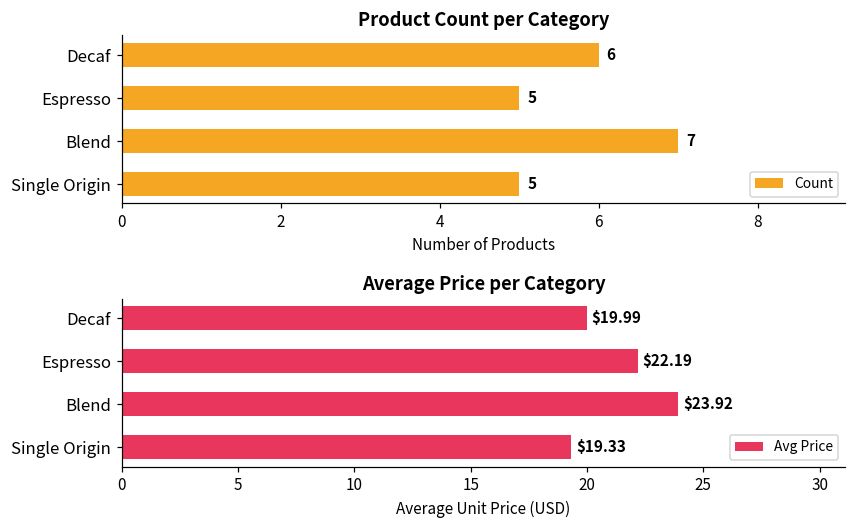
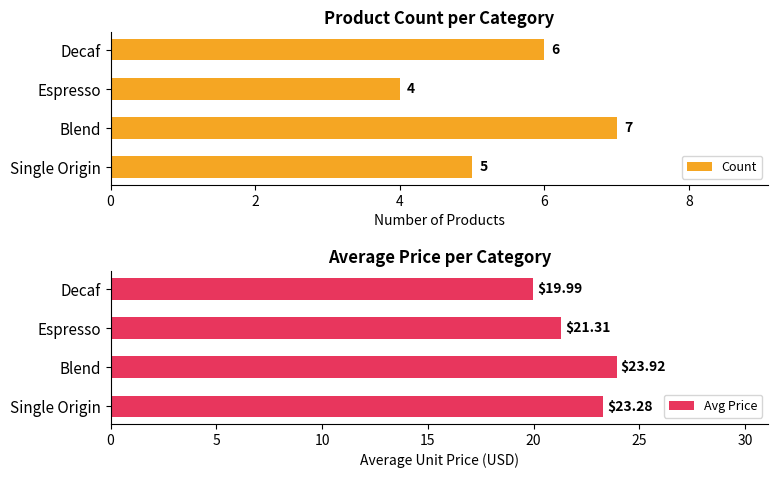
Product Count per Category, Espresso: 5 -> 4
Average Price per Category, Espresso: $22.19 -> $21.31
Average Price per Category, Single Origin: $19.33 -> $23.28
